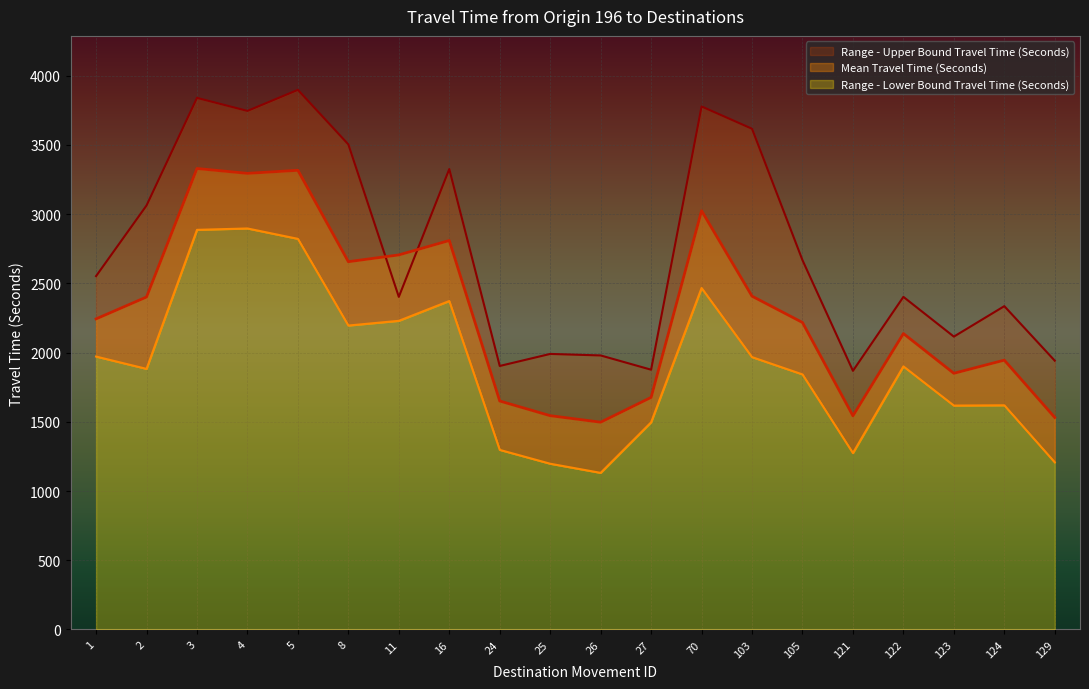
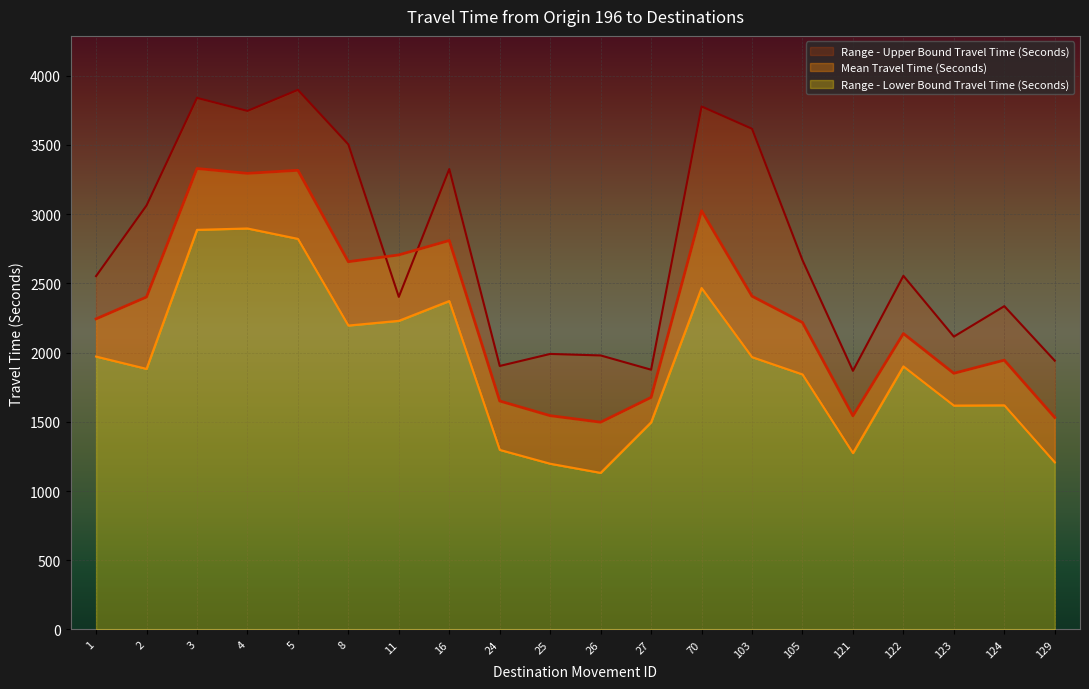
Range - Upper Bound Travel Time (Seconds), 122: 2400 -> 2550
